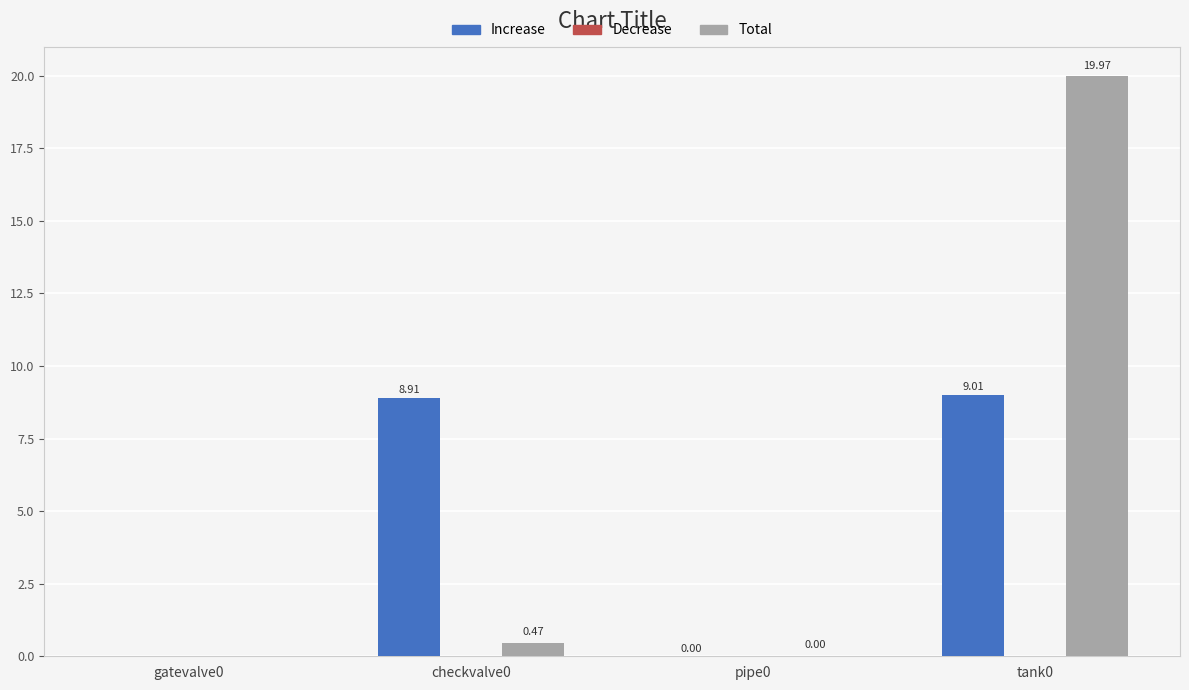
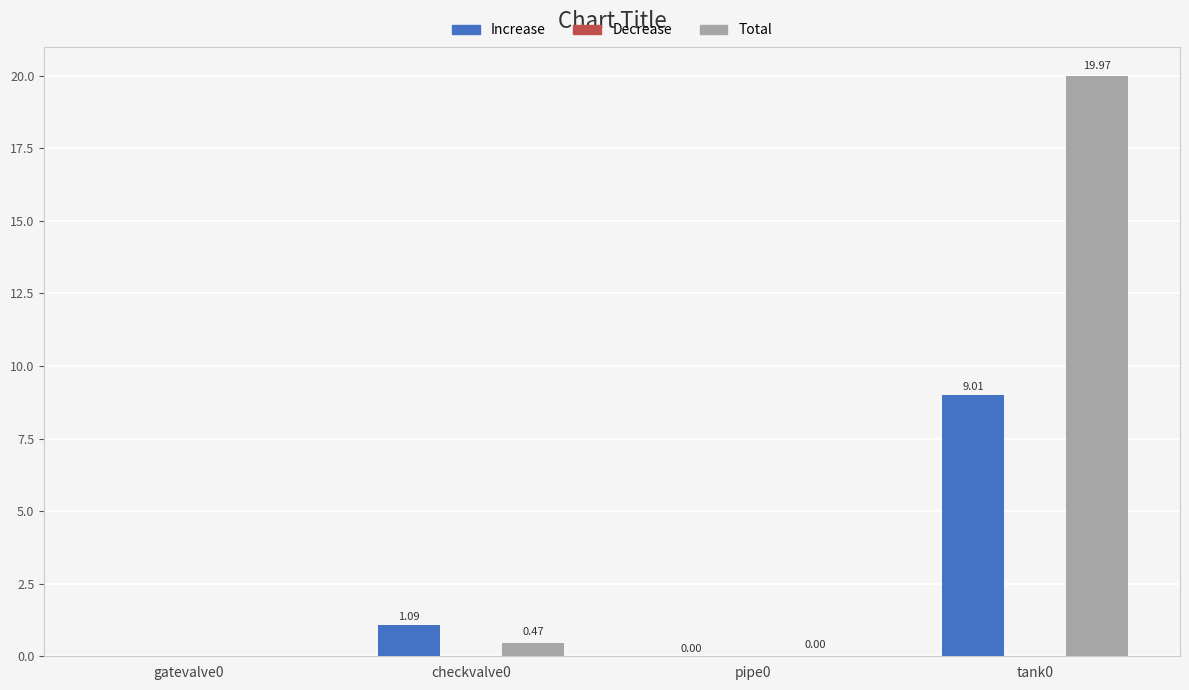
Increase, checkvalve0: 8.91 -> 1.09
